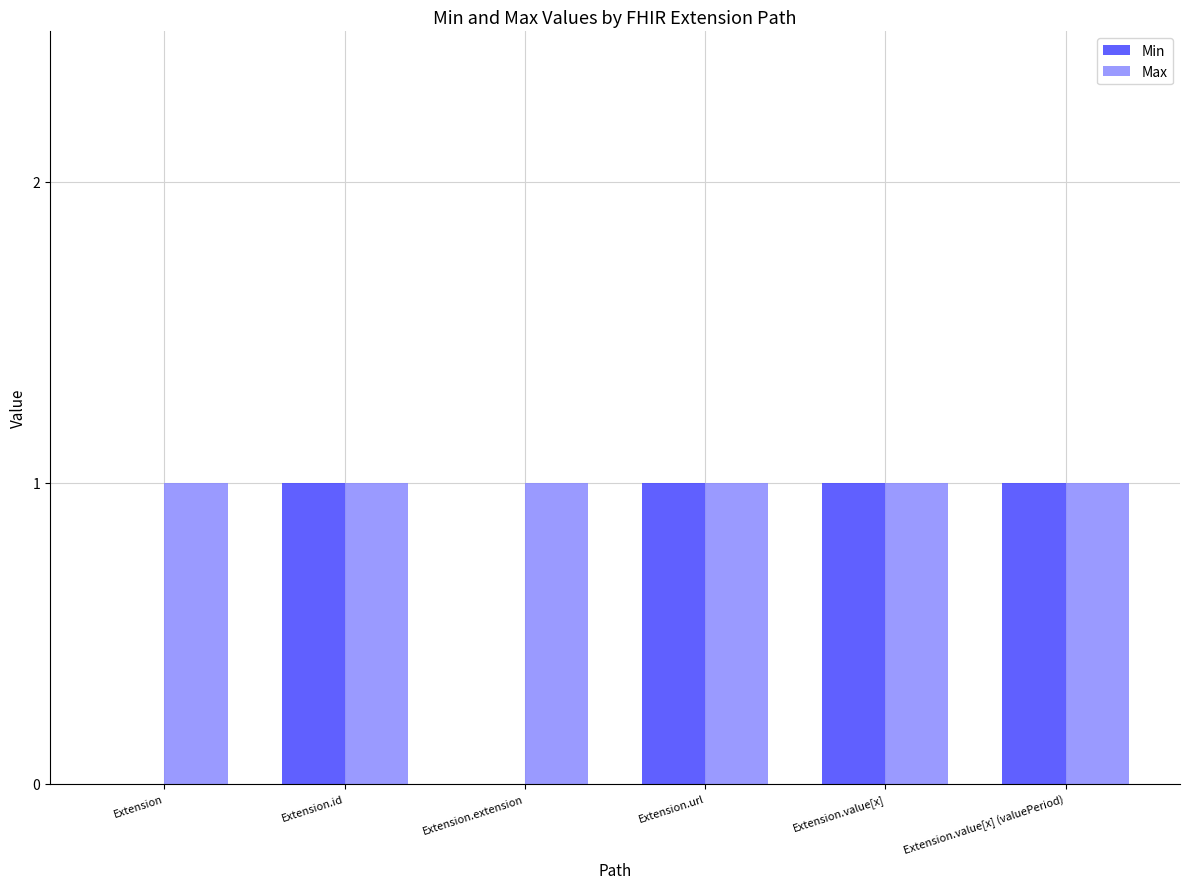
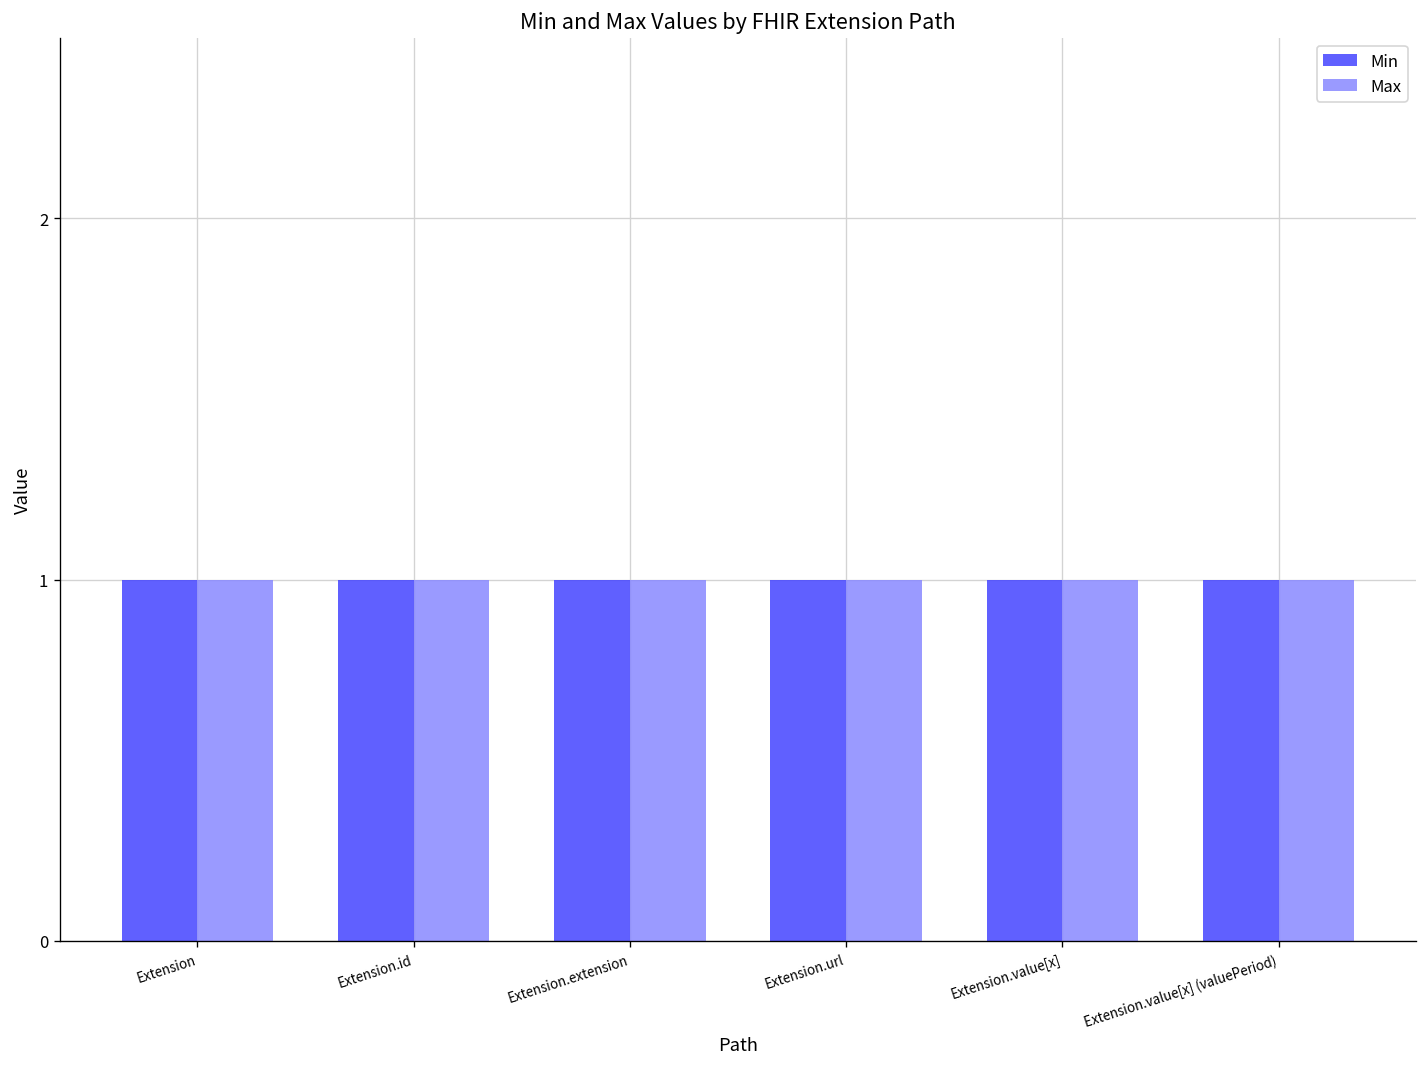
Min, Extension: 0 -> 1
Min, Extension.extension: 0 -> 1
